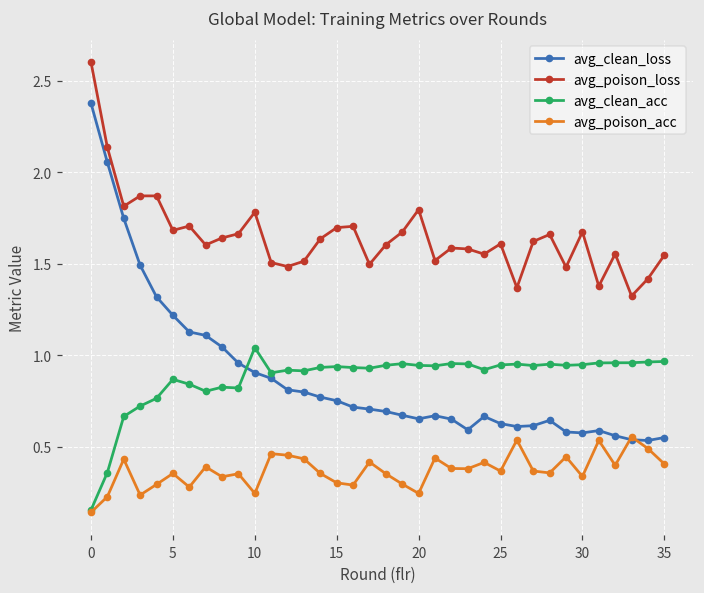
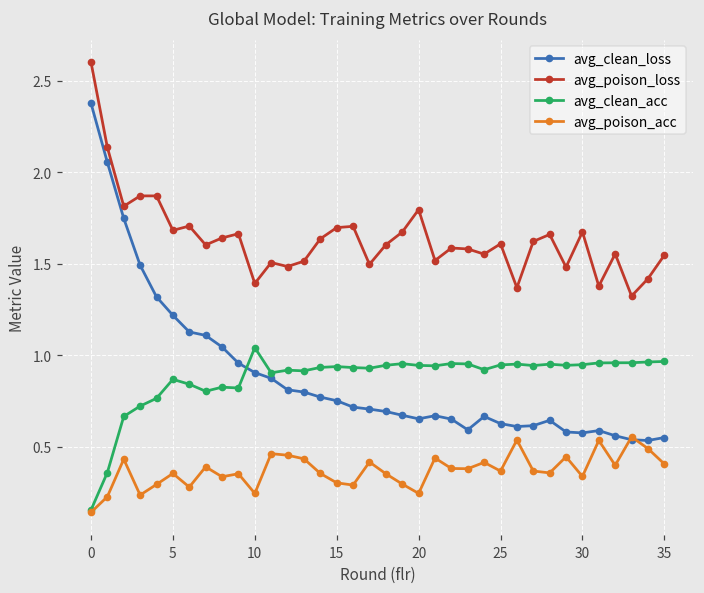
avg_poison_loss, 10: 1.78 -> 1.39
